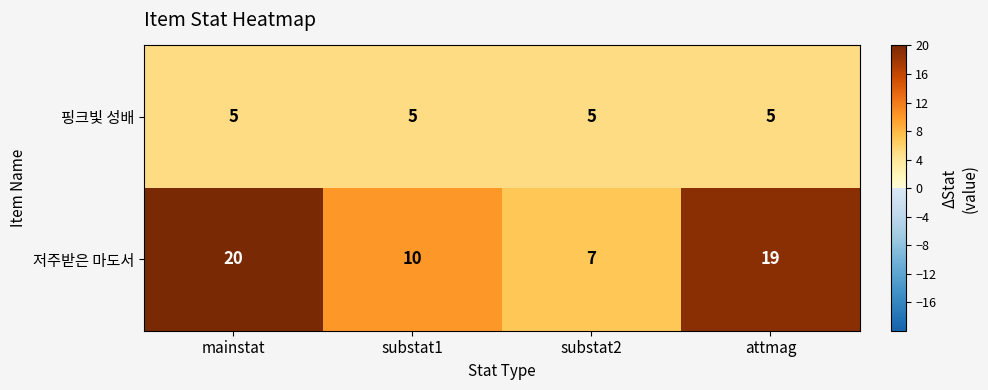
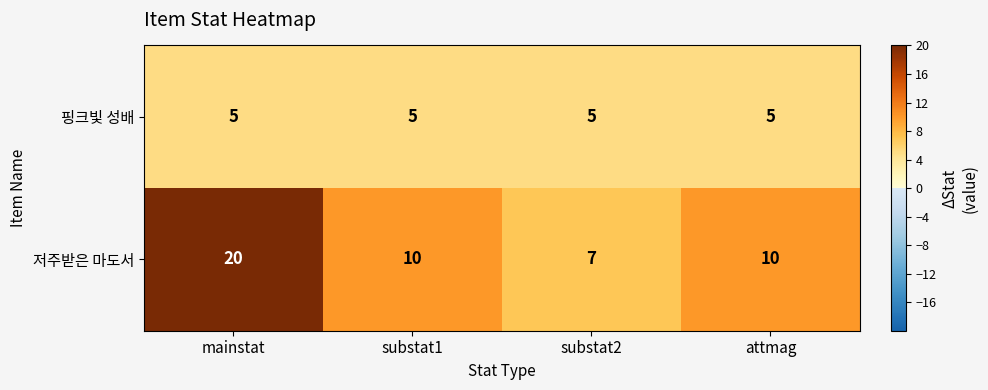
저주받은 마도서, attmag: 19 -> 10
